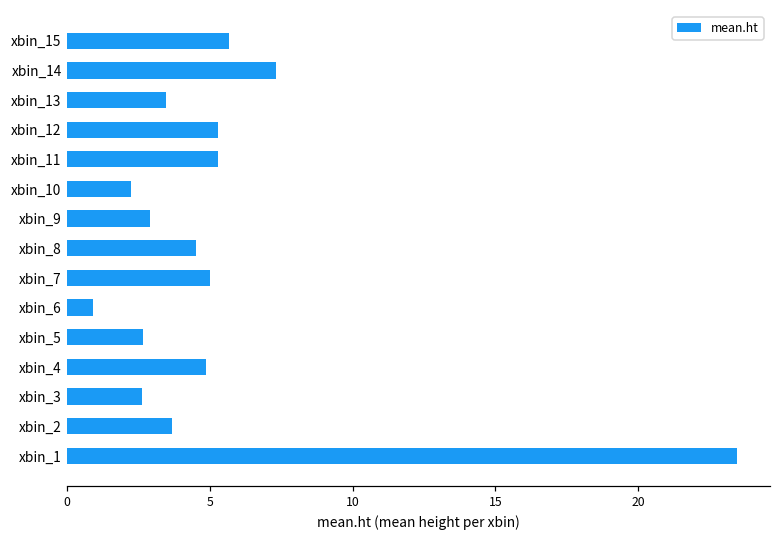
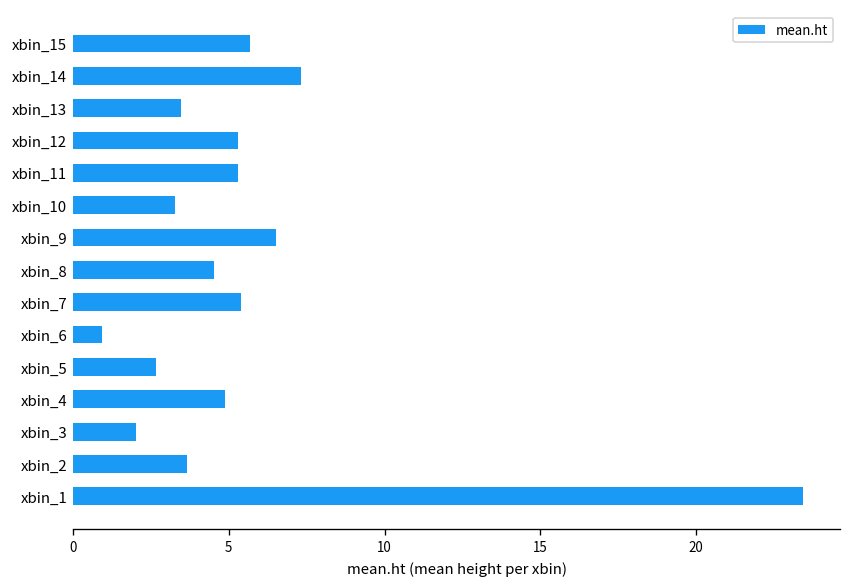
xbin_10: 2.3 -> 3.3
xbin_9: 2.9 -> 6.5
xbin_7: 5.0 -> 5.4
xbin_3: 2.6 -> 2.0
